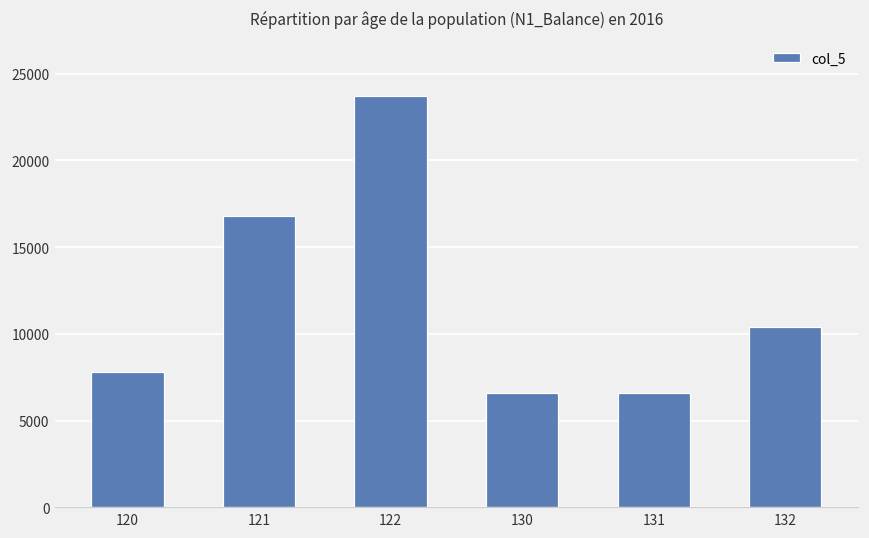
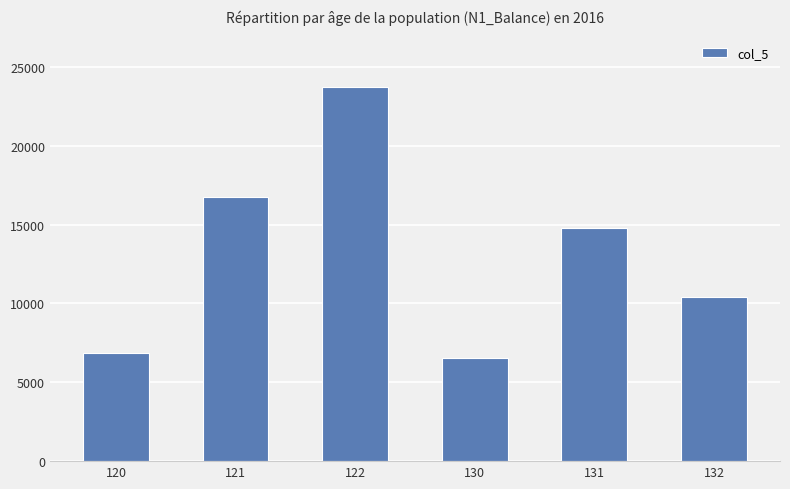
120: 7800 -> 6900
131: 6600 -> 14800
